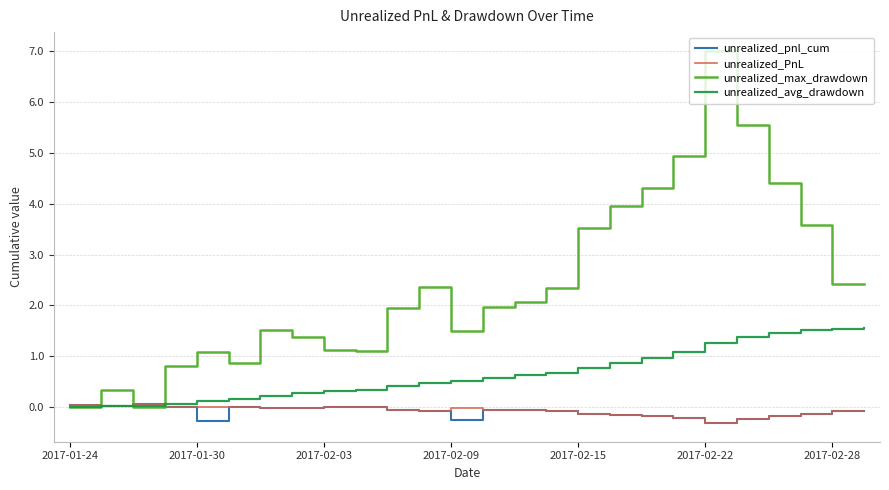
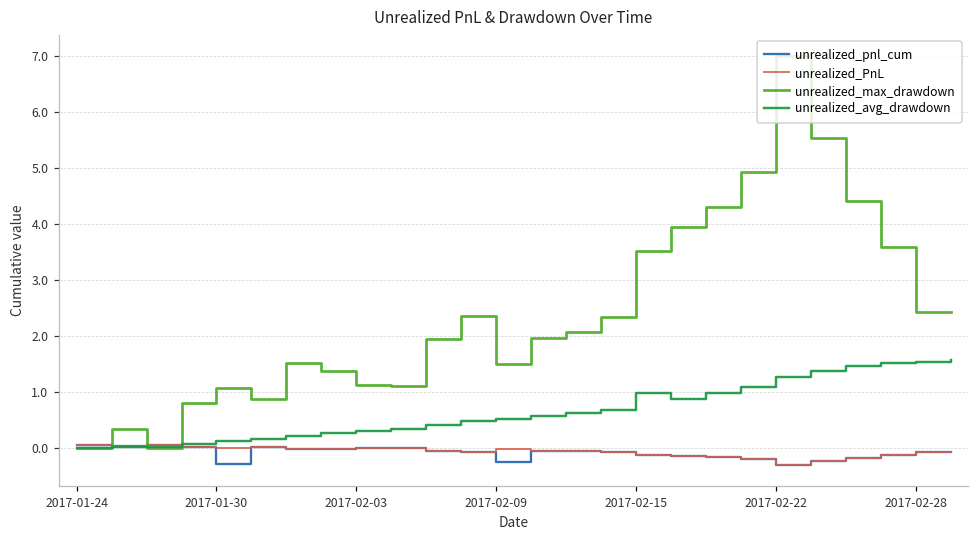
unrealized_avg_drawdown, 2017-02-15: 0.8 -> 1.0
